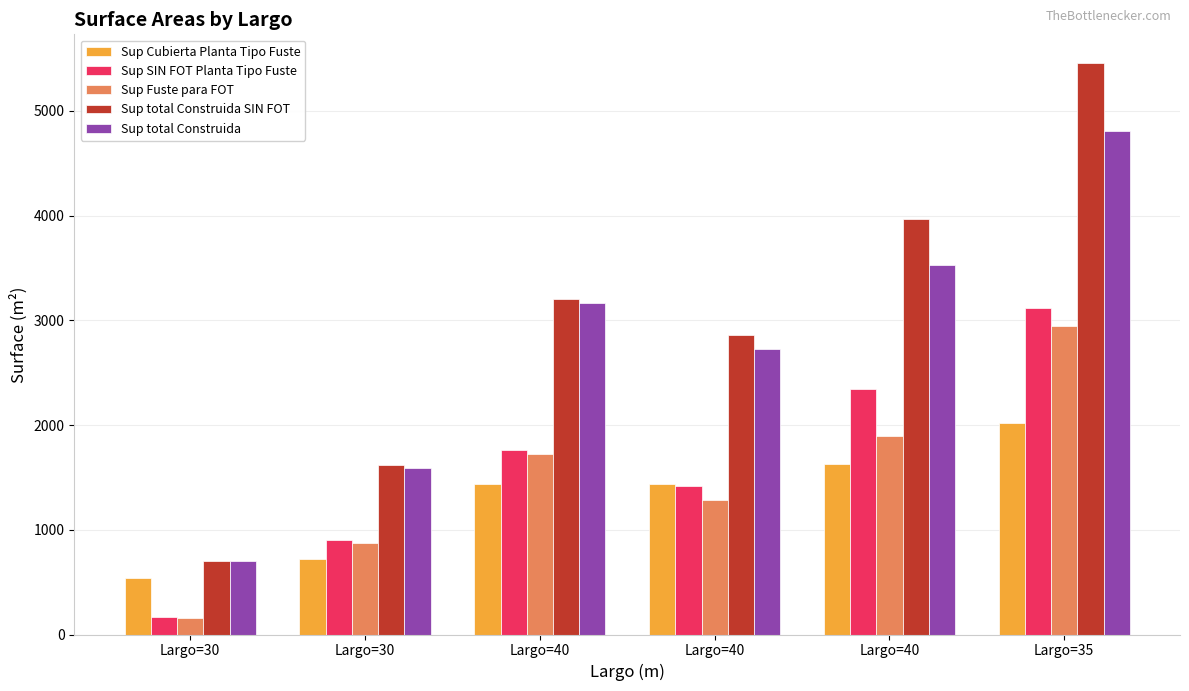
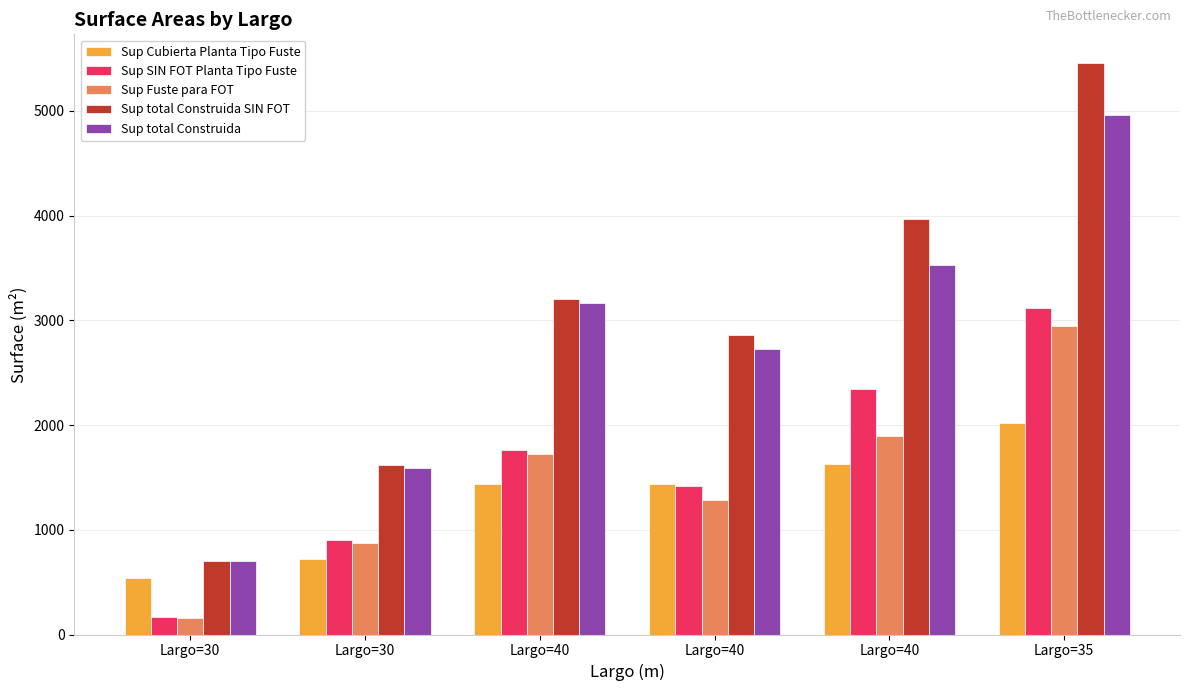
Sup total Construida, Largo=35: 4810 -> 4970
